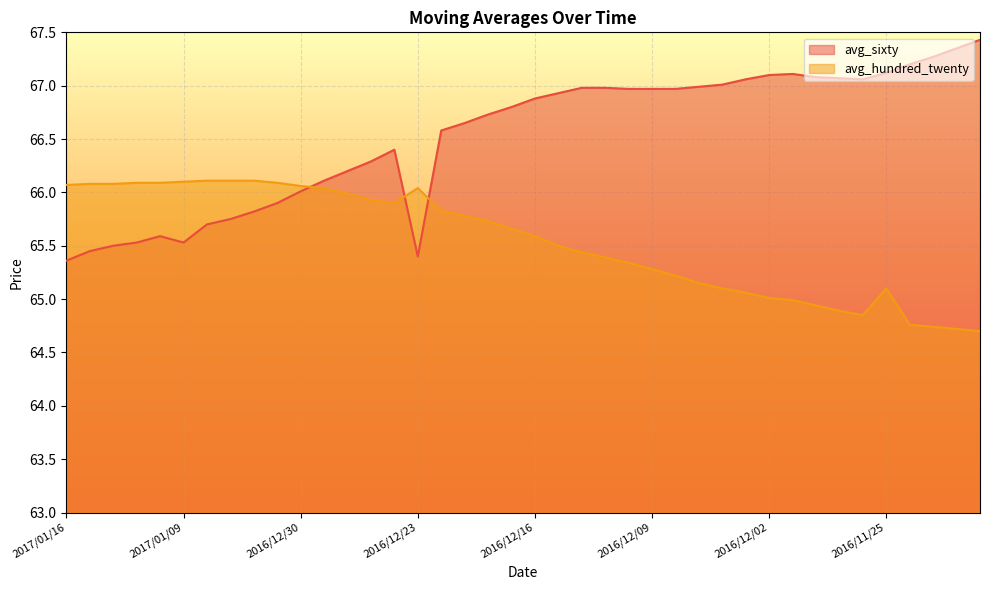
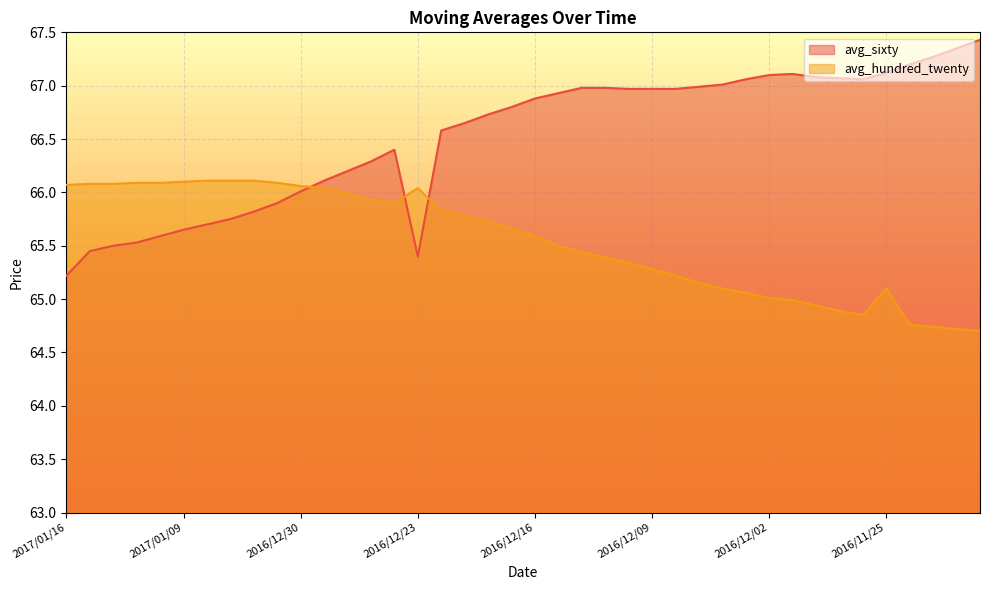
avg_sixty, 2017/01/16: 65.36 -> 65.22
avg_sixty, 2017/01/09: 65.53 -> 65.65
